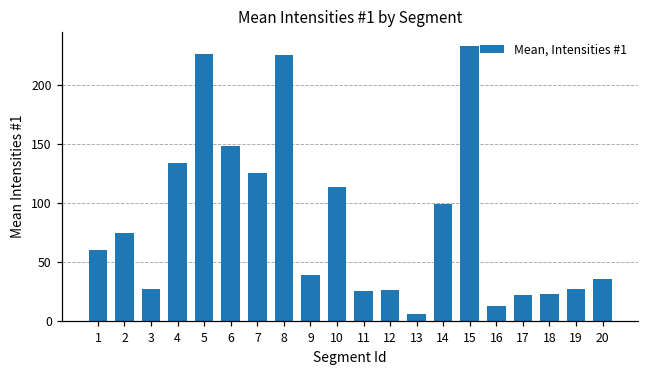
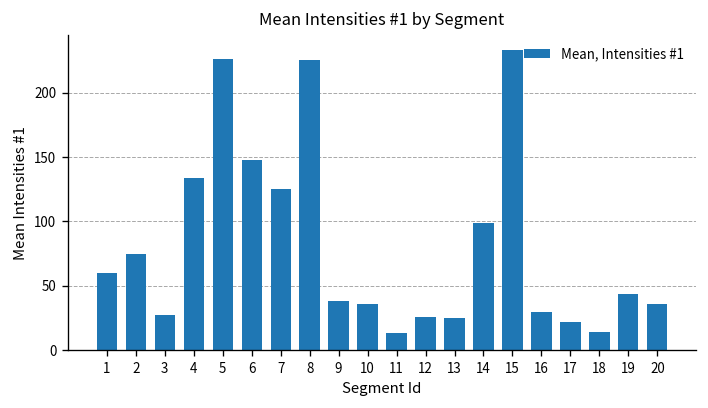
10: 114 -> 36
11: 25 -> 13
13: 5 -> 25
16: 13 -> 29
18: 23 -> 14
19: 27 -> 44
